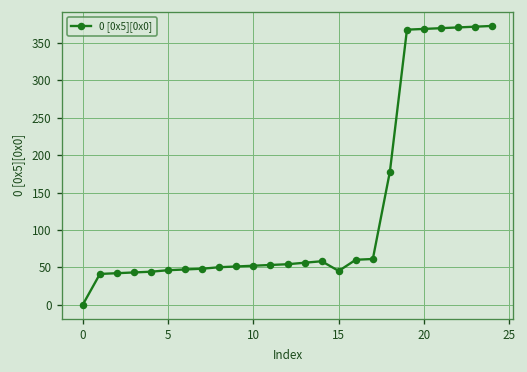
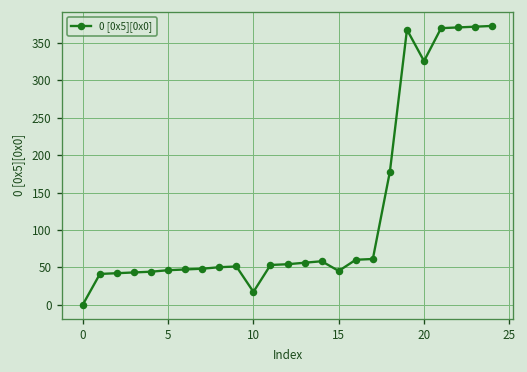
10: 50 -> 20
20: 370 -> 330
